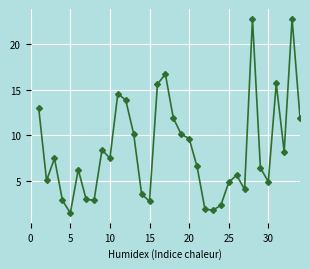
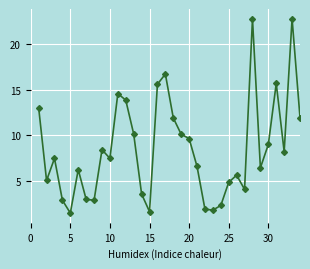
15: 3 -> 2
30: 5 -> 9
